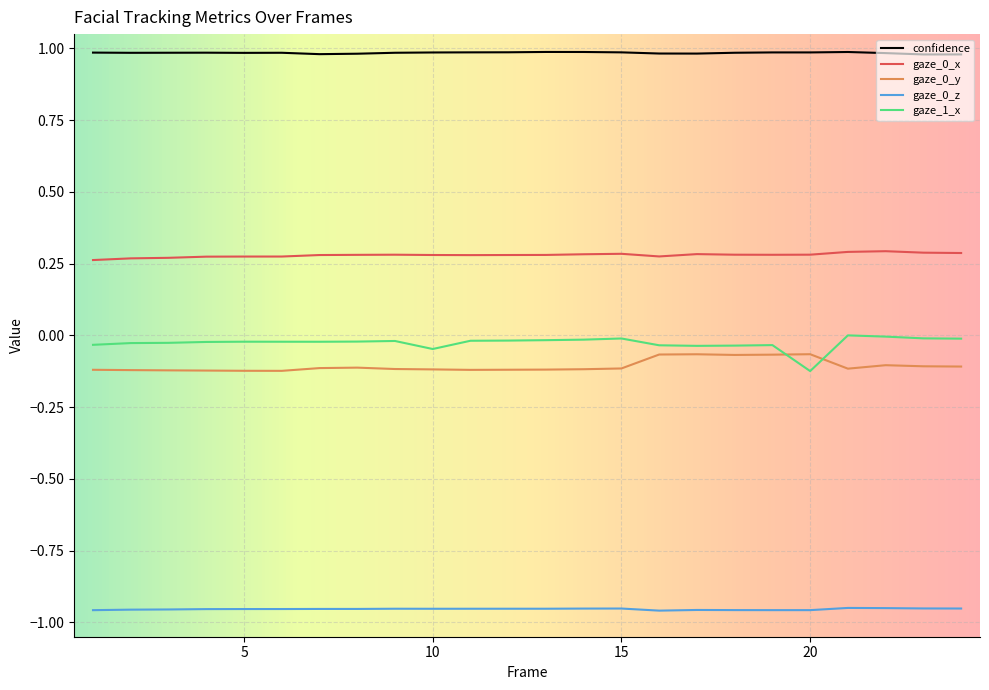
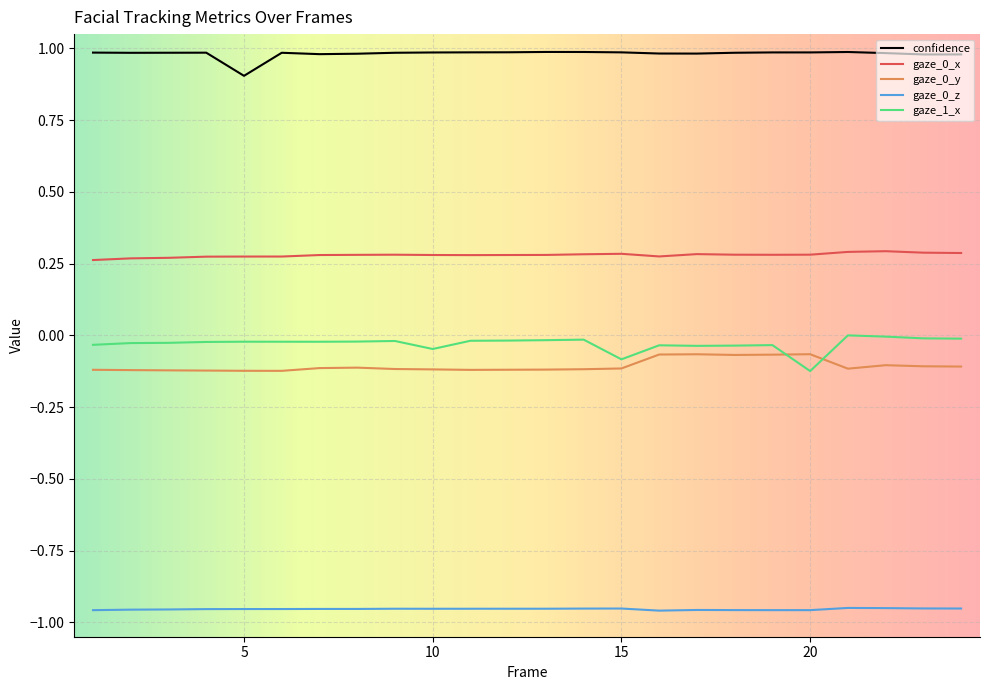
confidence, 5: 0.98 -> 0.90
gaze_1_x, 15: -0.01 -> -0.08
